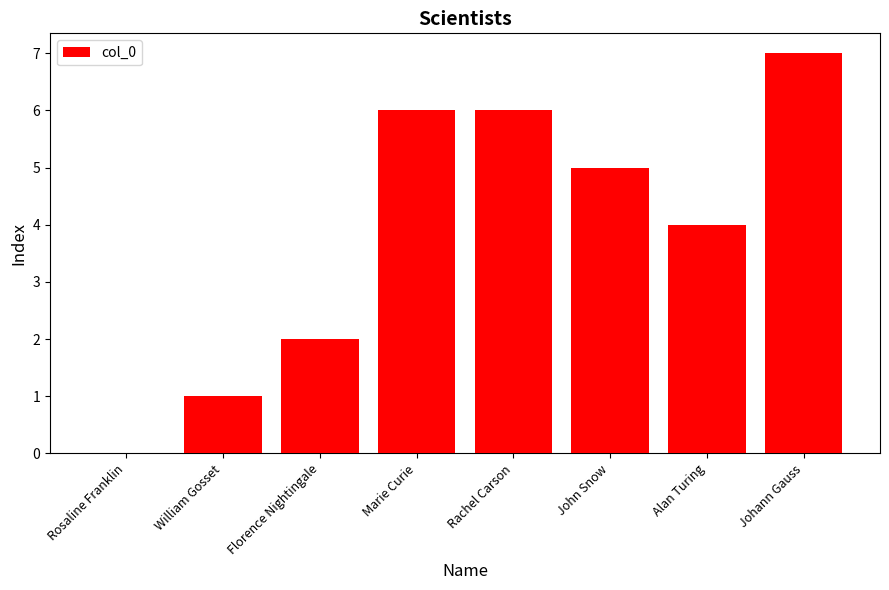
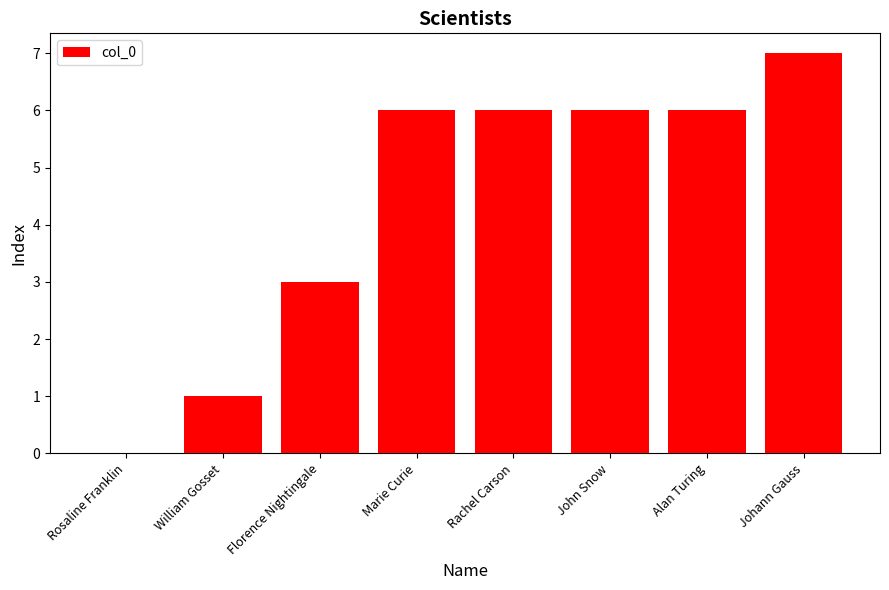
Florence Nightingale: 2 -> 3
John Snow: 5 -> 6
Alan Turing: 4 -> 6
